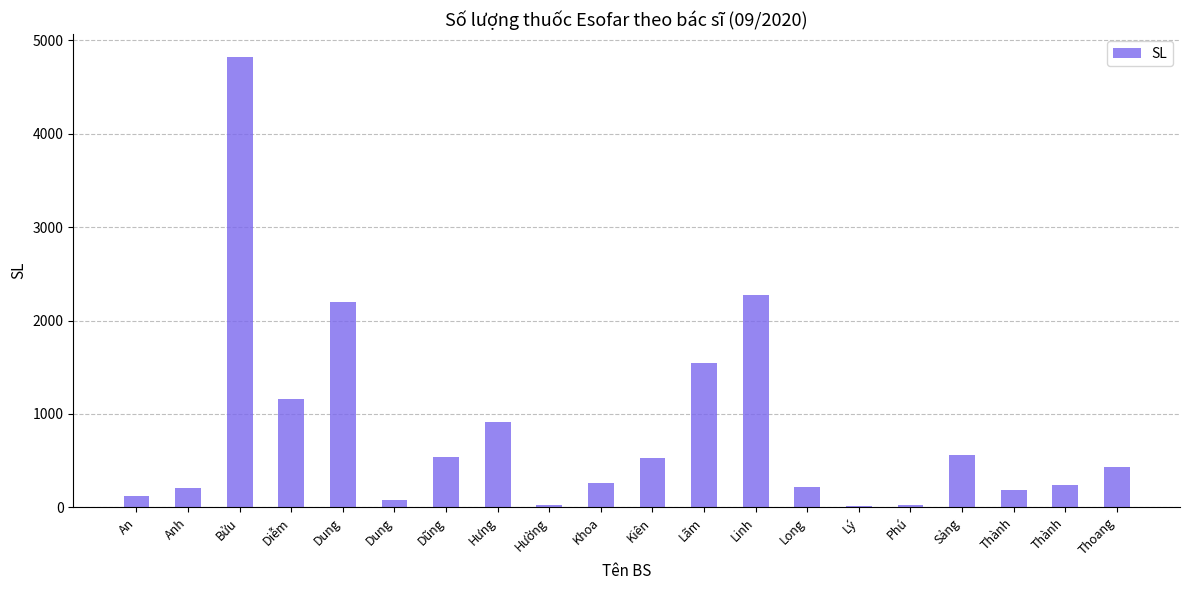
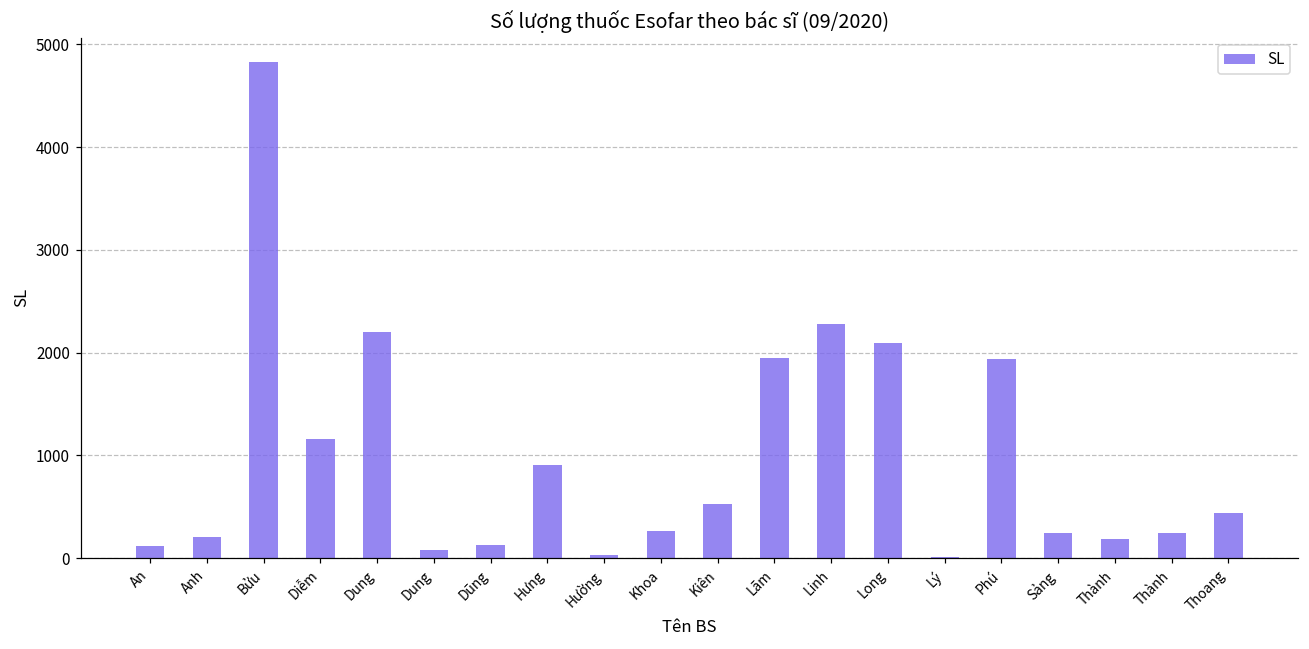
Dũng: 500 -> 100
Lãm: 1500 -> 1900
Long: 200 -> 2100
Phú: 0 -> 1900
Sảng: 600 -> 200
